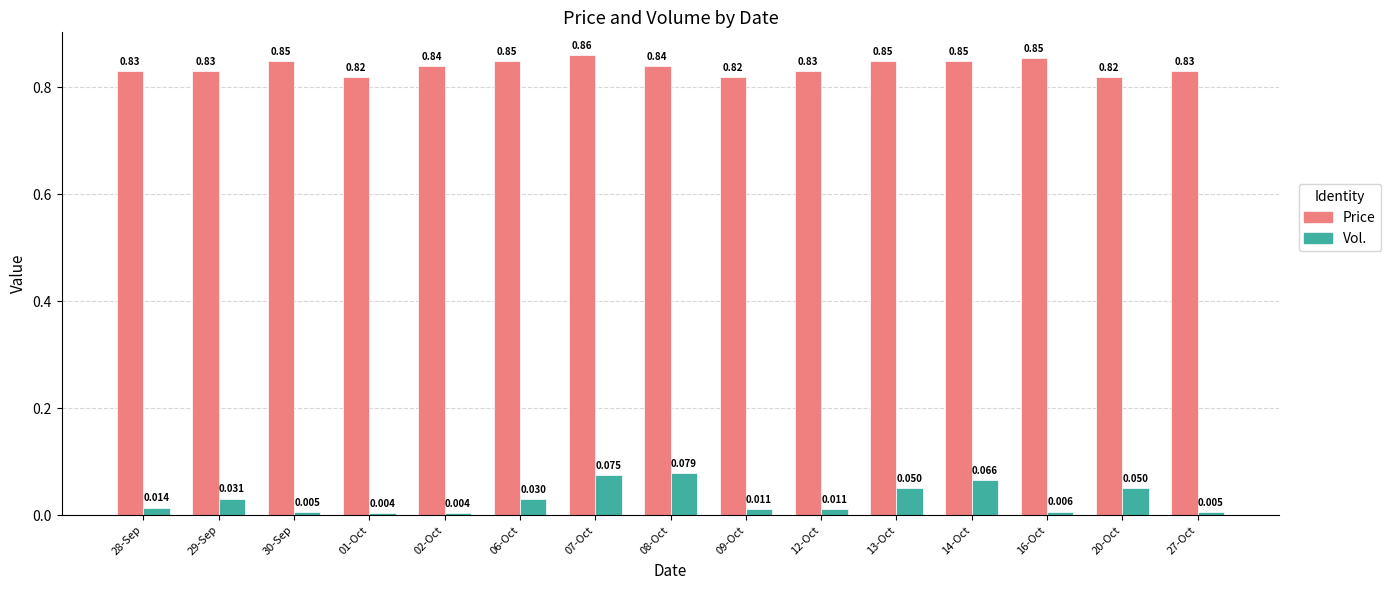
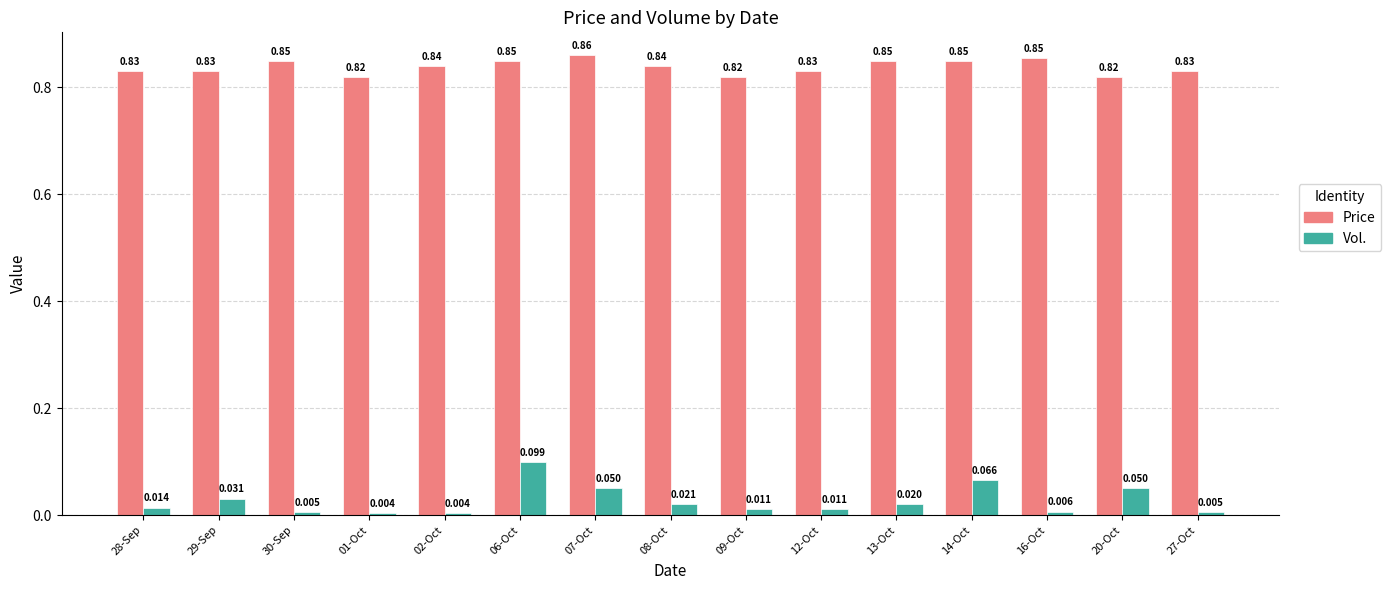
Vol., 06-Oct: 0.030 -> 0.099
Vol., 07-Oct: 0.075 -> 0.050
Vol., 08-Oct: 0.079 -> 0.021
Vol., 13-Oct: 0.050 -> 0.020
